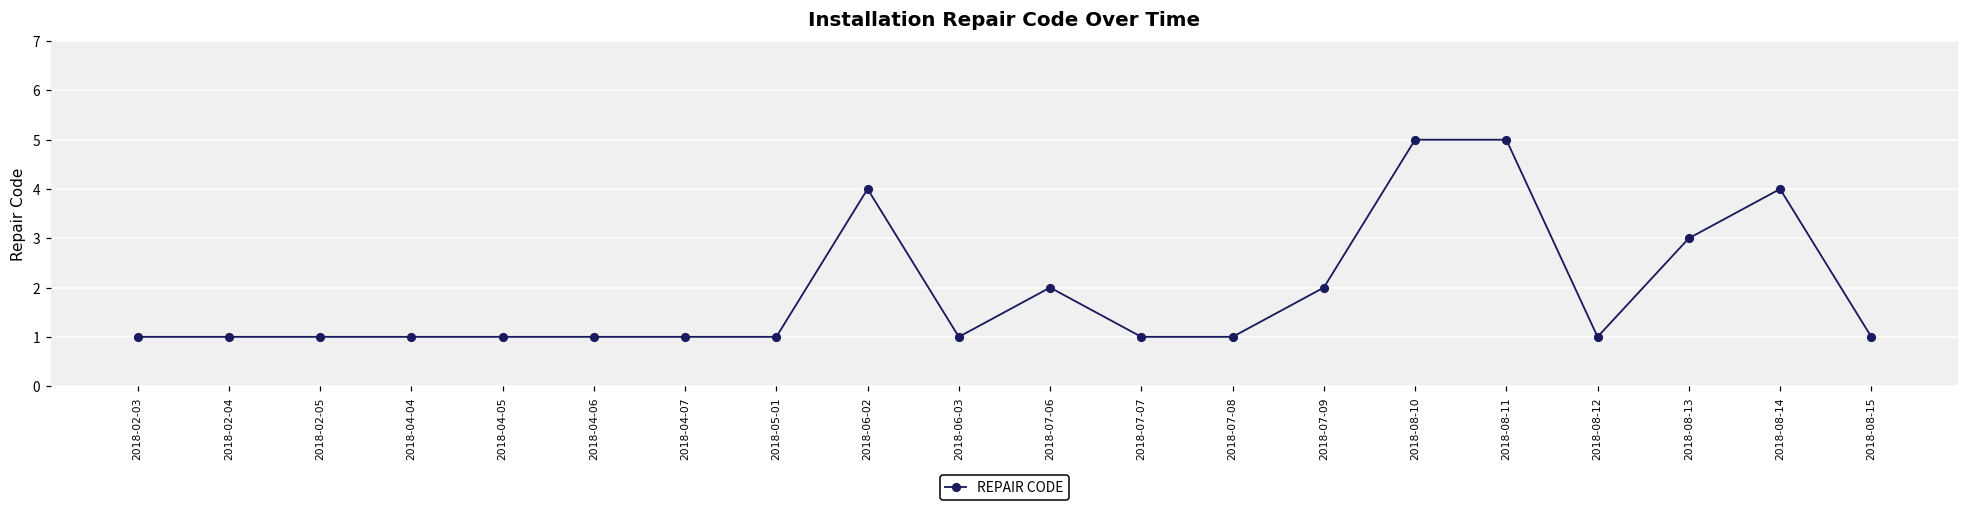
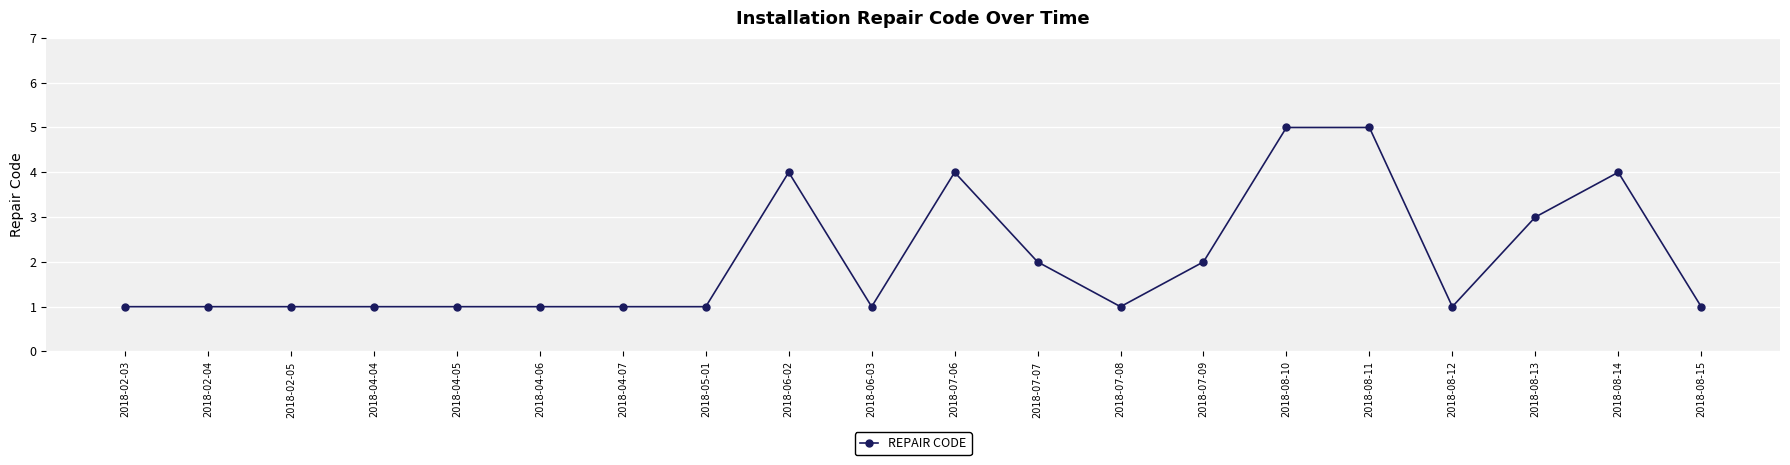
2018-07-06: 2 -> 4
2018-07-07: 1 -> 2
